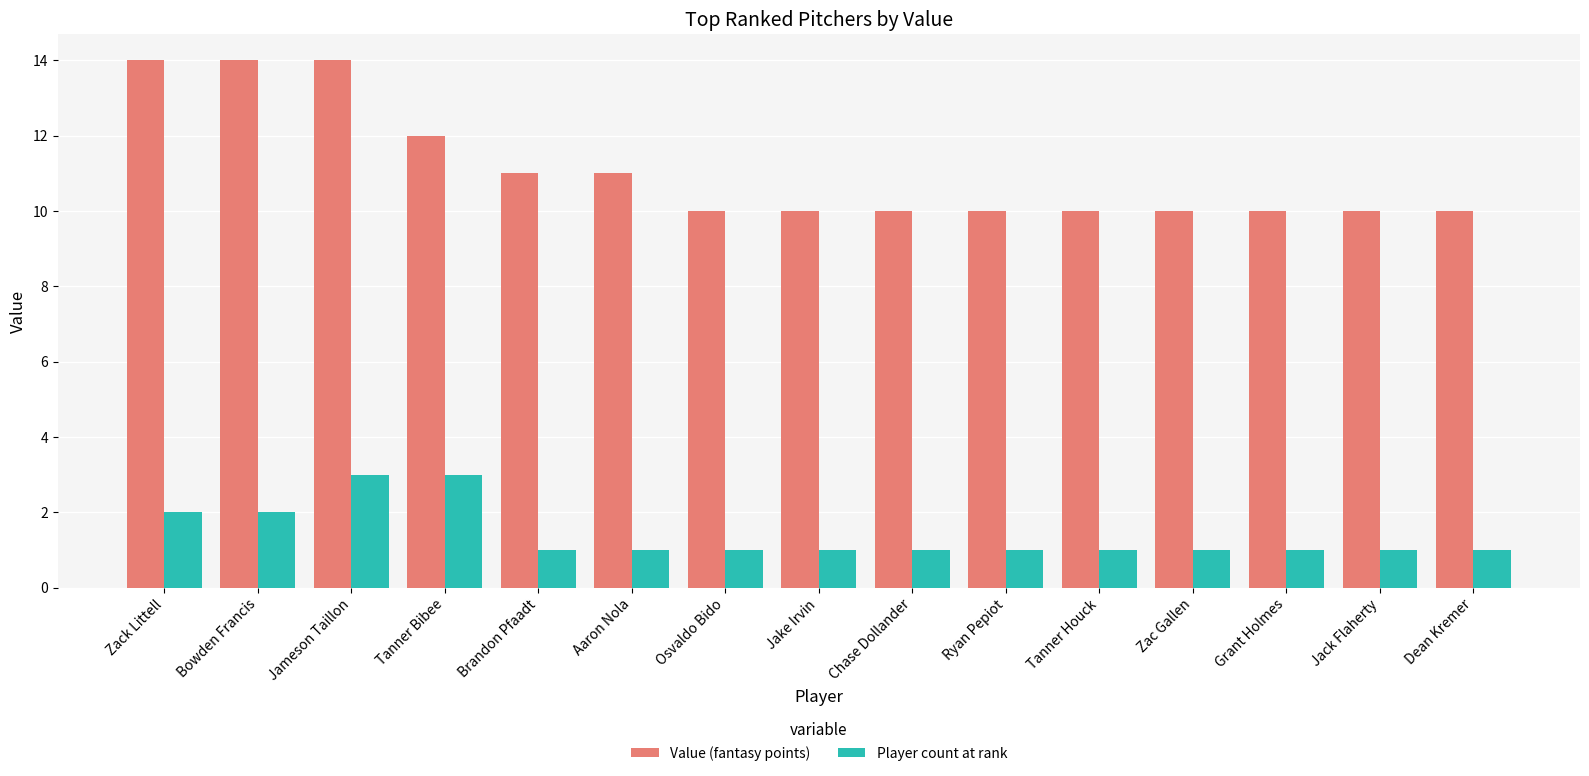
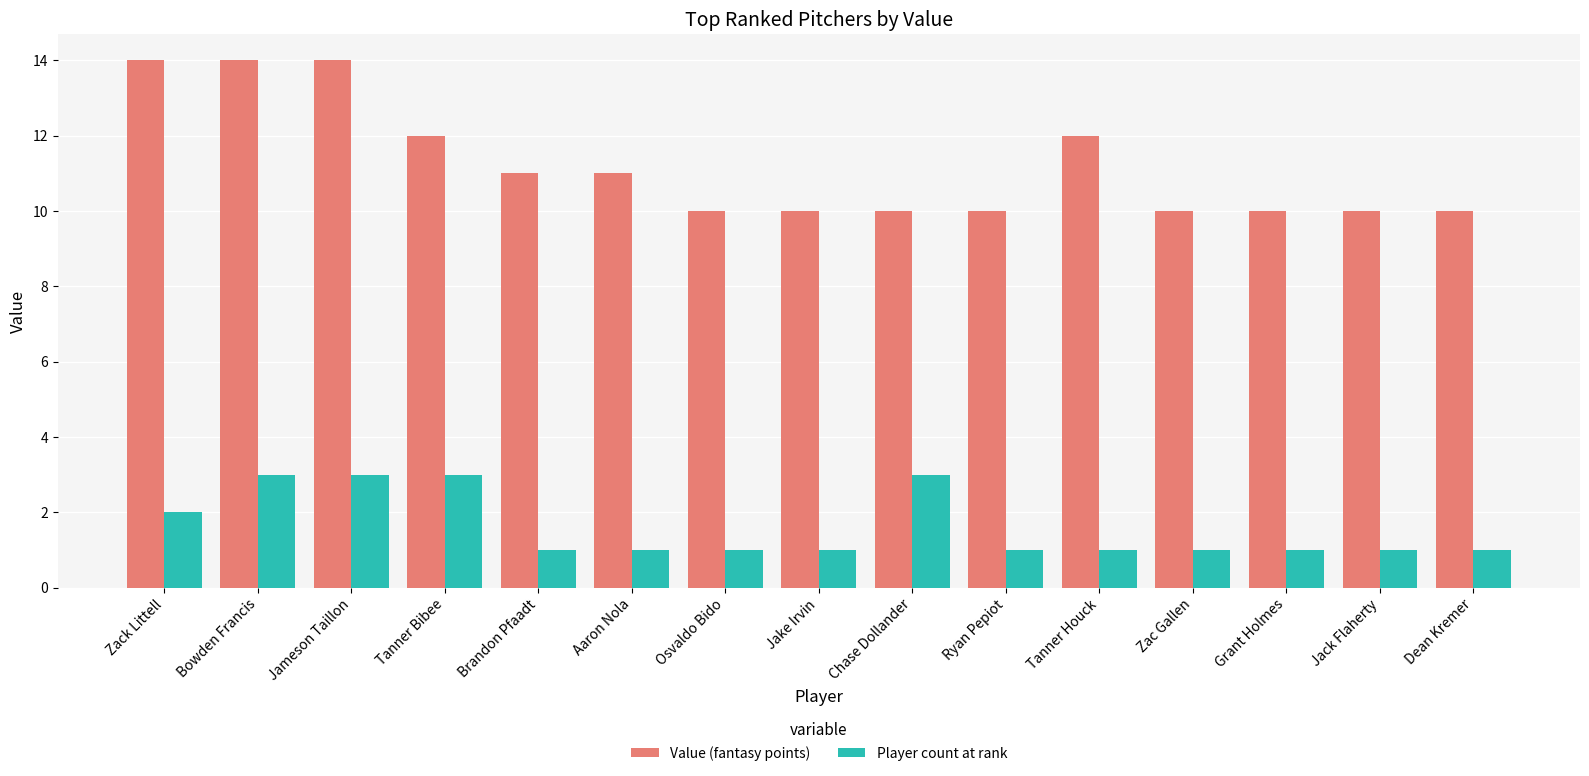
Player count at rank, Bowden Francis: 2 -> 3
Player count at rank, Chase Dollander: 1 -> 3
Value (fantasy points), Tanner Houck: 10 -> 12
